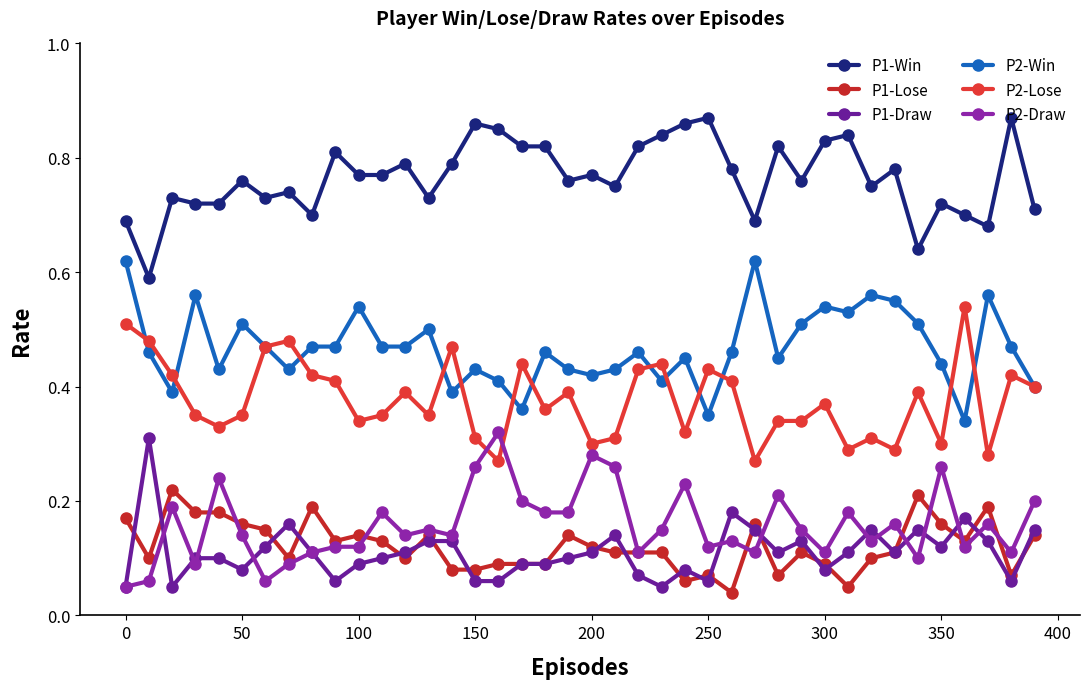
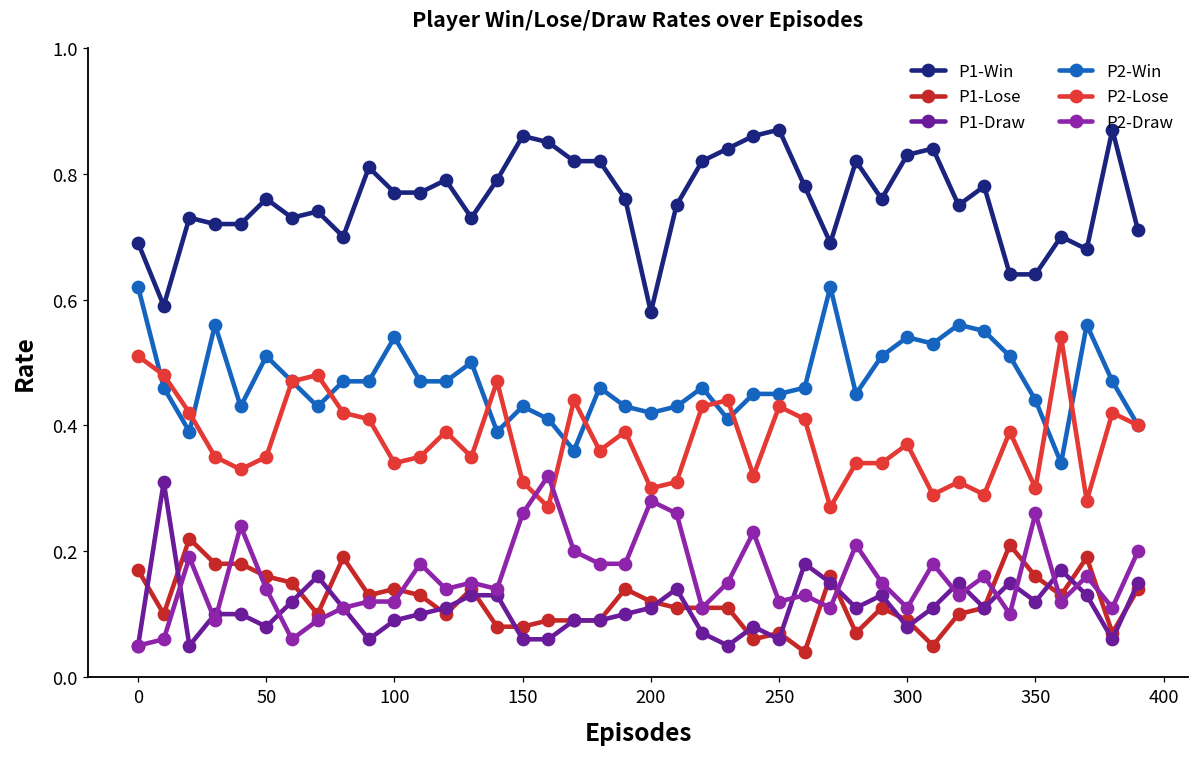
P1-Win, 200: 0.77 -> 0.58
P2-Win, 250: 0.35 -> 0.45
P1-Win, 350: 0.72 -> 0.64
